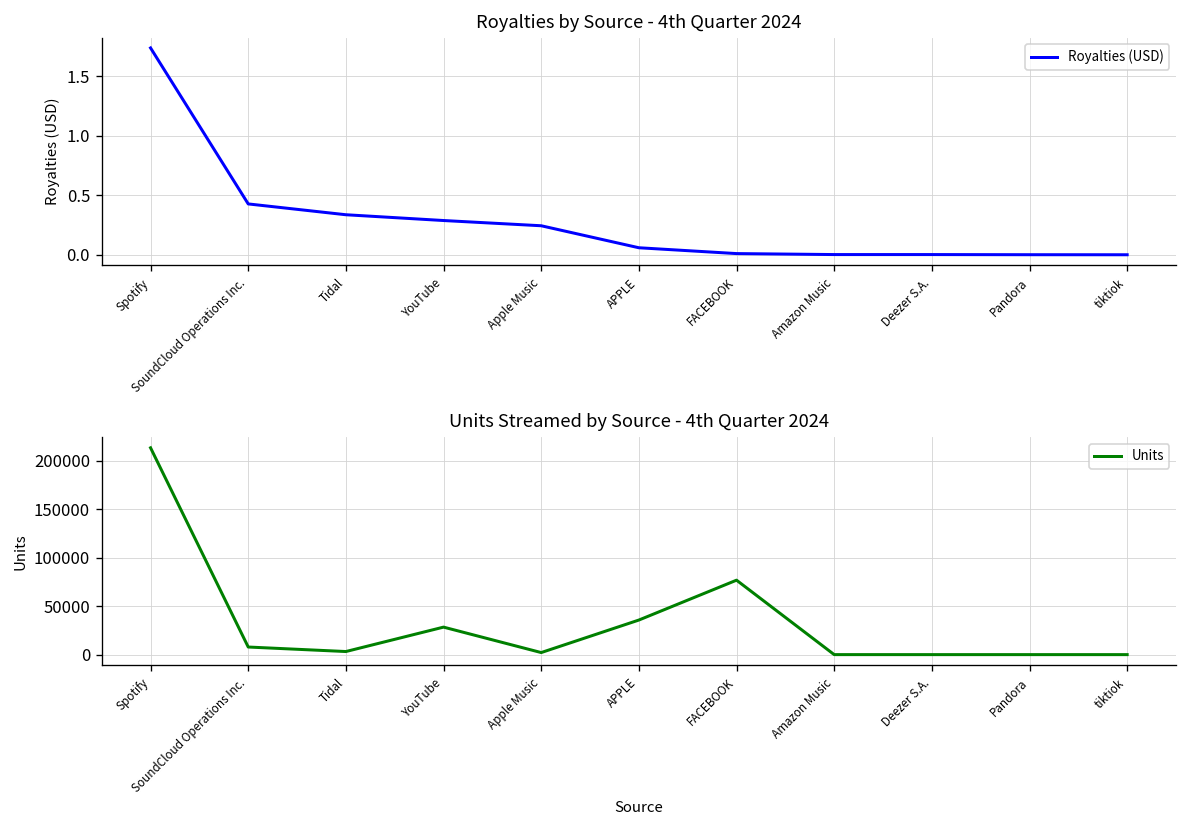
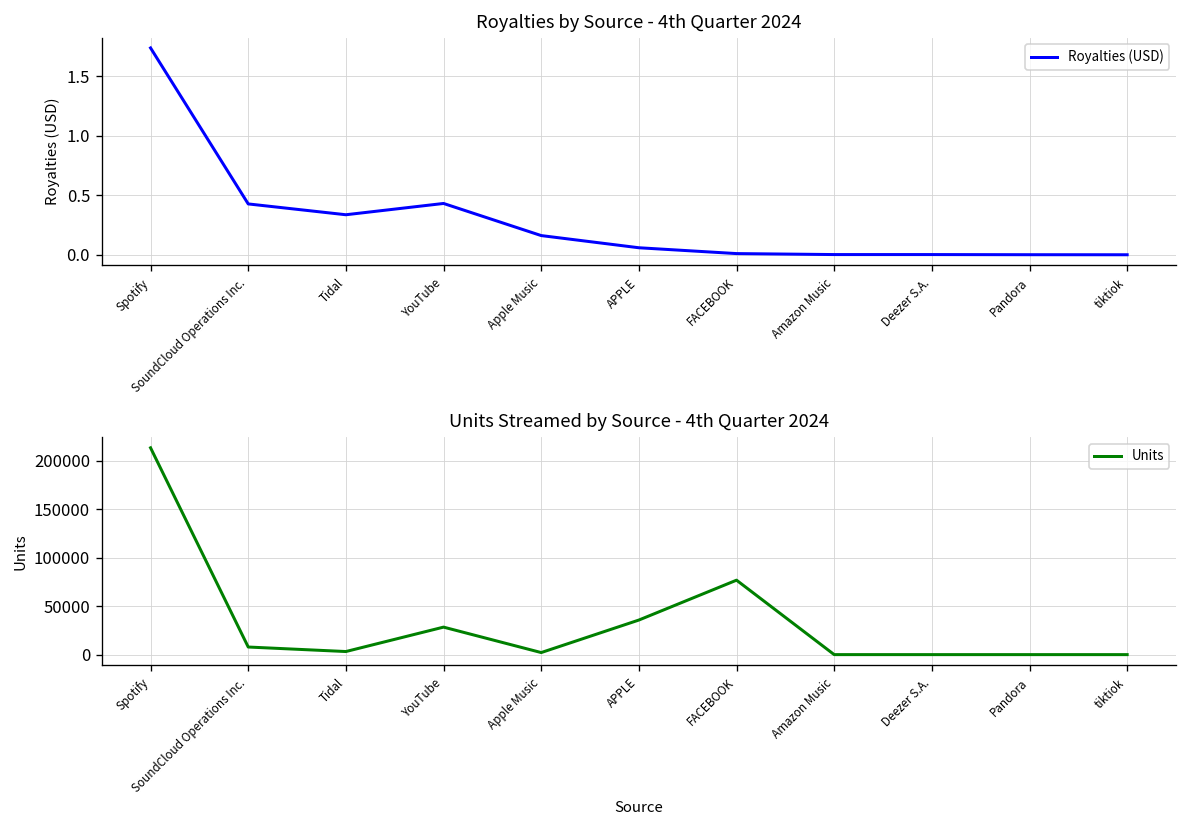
Royalties by Source - 4th Quarter 2024, YouTube: 0.3 -> 0.4
Royalties by Source - 4th Quarter 2024, Apple Music: 0.24 -> 0.16
